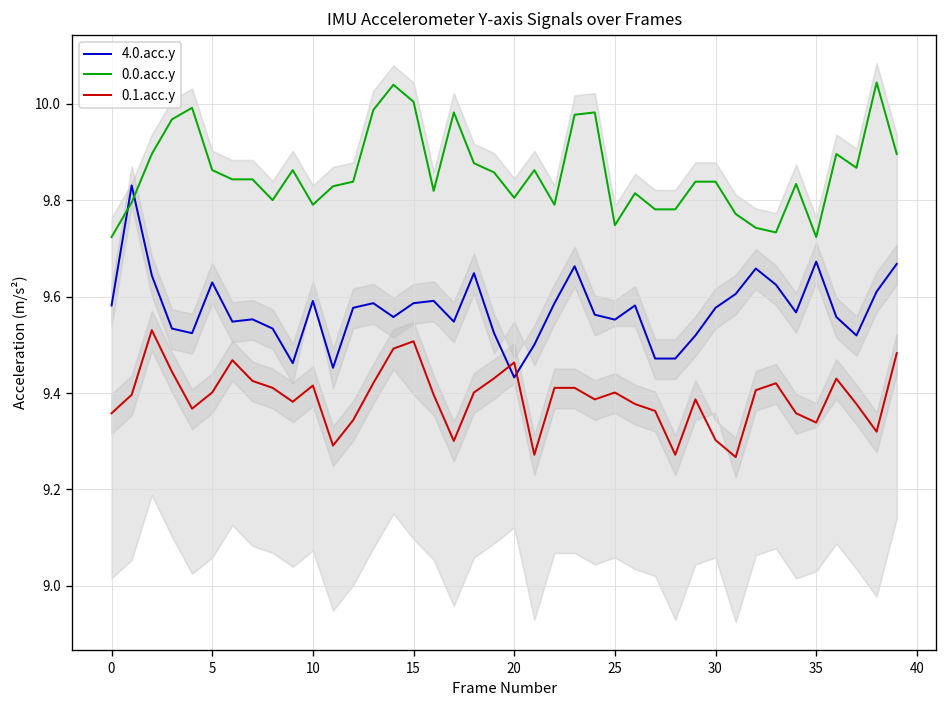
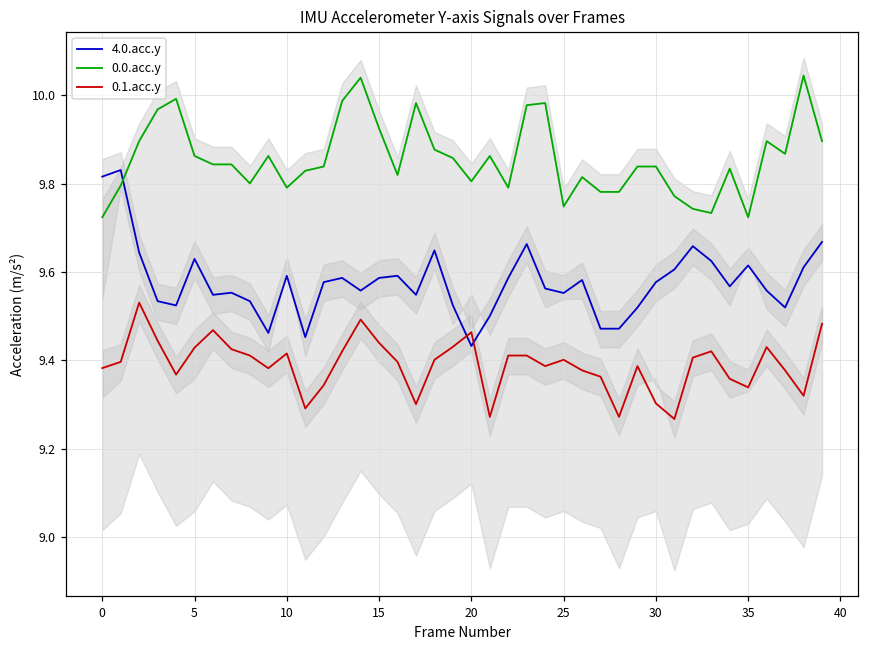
4.0.acc.y, 0: 9.58 -> 9.82
0.1.acc.y, 0: 9.36 -> 9.38
0.1.acc.y, 5: 9.40 -> 9.43
0.0.acc.y, 15: 10.00 -> 9.92
0.1.acc.y, 15: 9.51 -> 9.44
4.0.acc.y, 35: 9.67 -> 9.61
